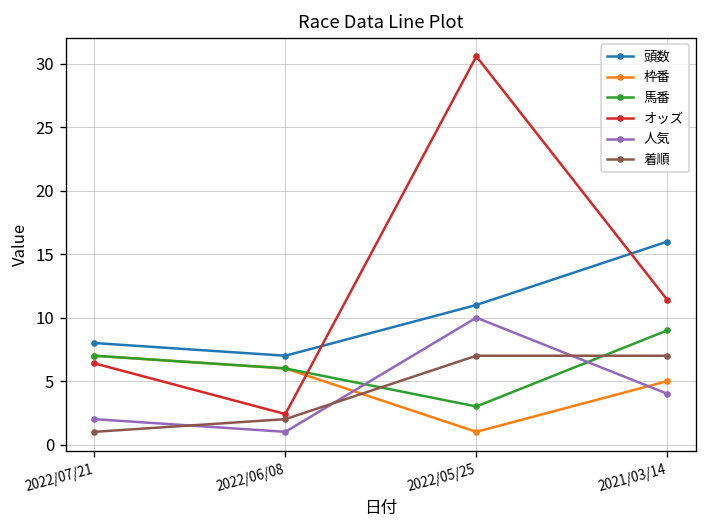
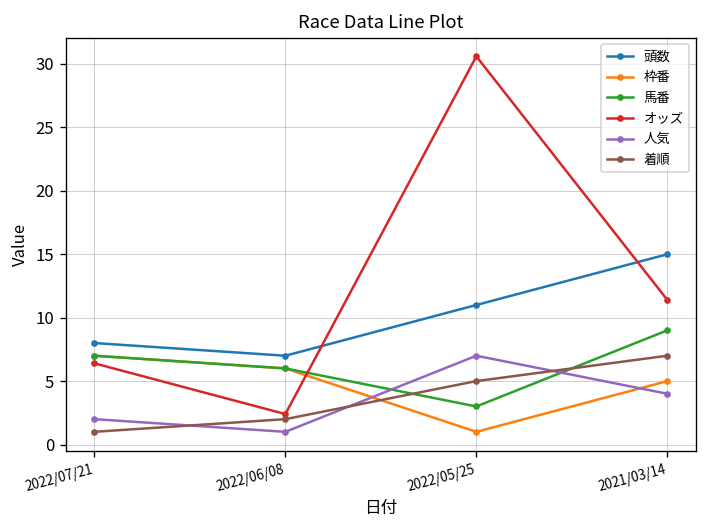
人気, 2022/05/25: 10 -> 7
着順, 2022/05/25: 7 -> 5
頭数, 2021/03/14: 16 -> 15
